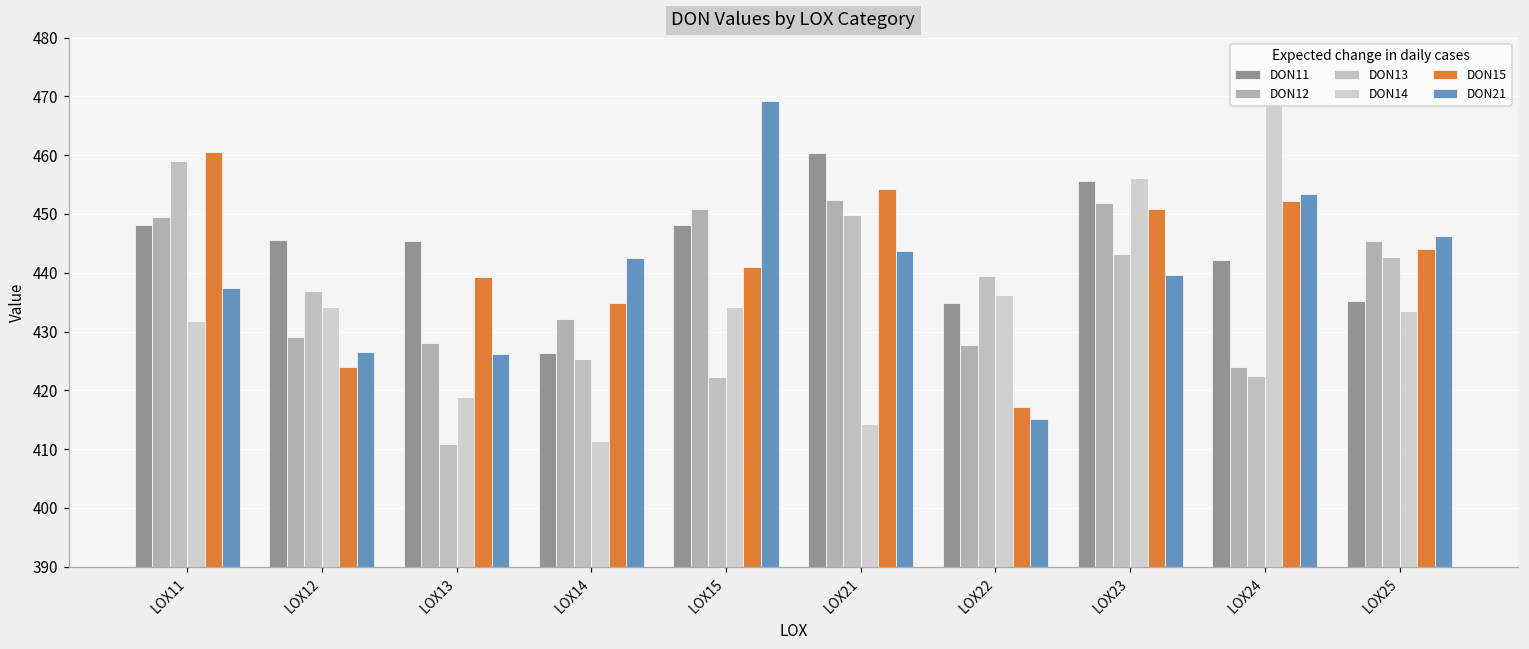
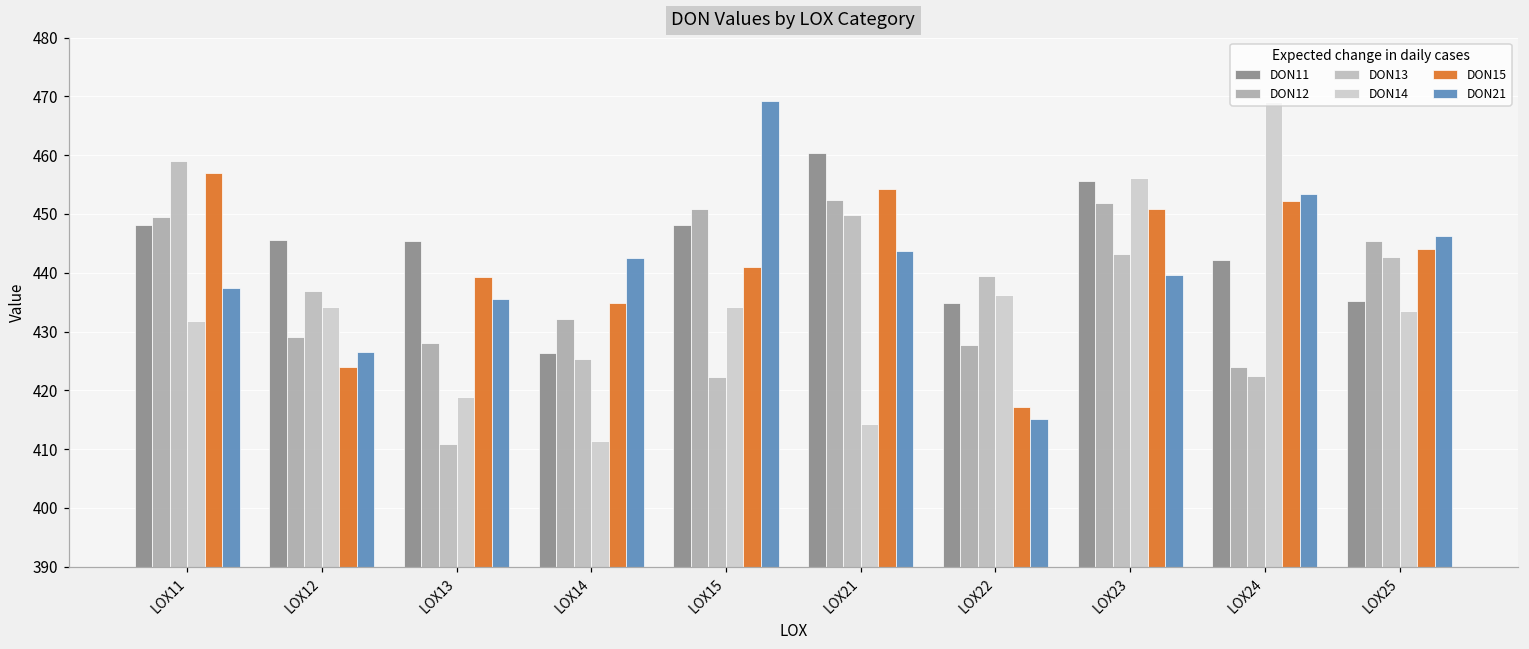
DON15, LOX11: 461 -> 457
DON21, LOX13: 426 -> 436
